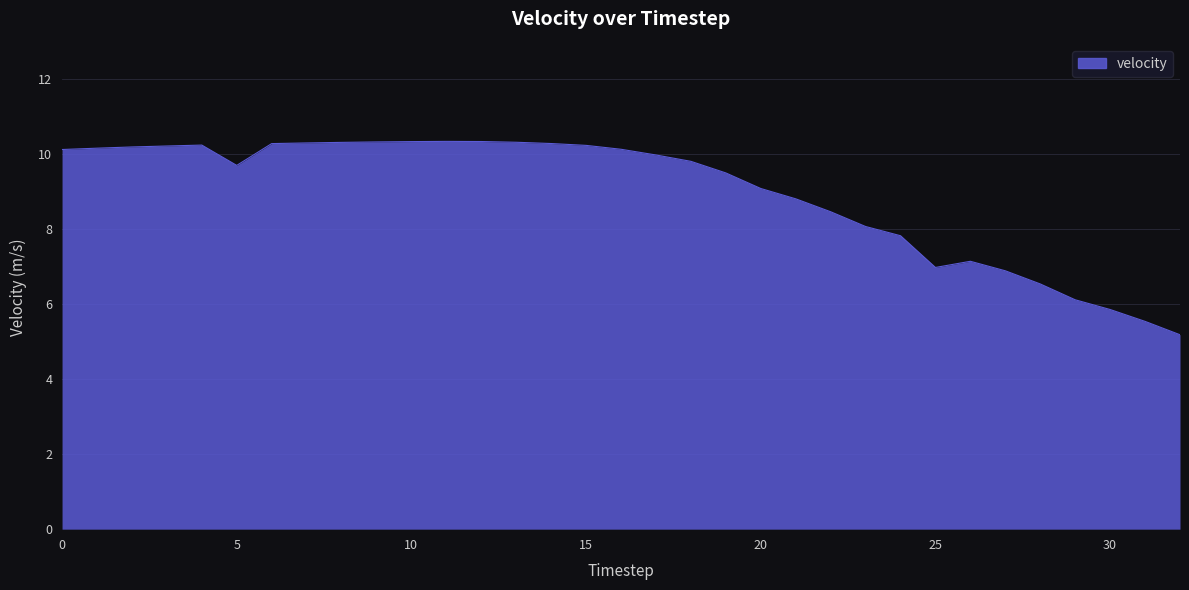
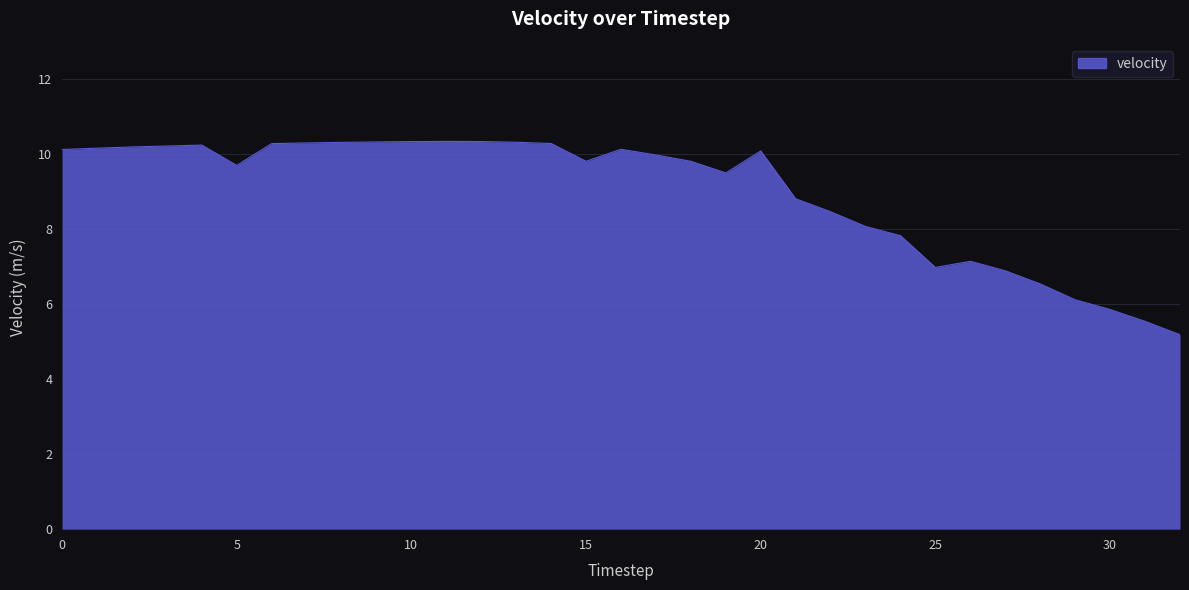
15: 10.2 -> 9.8
20: 9.1 -> 10.1
